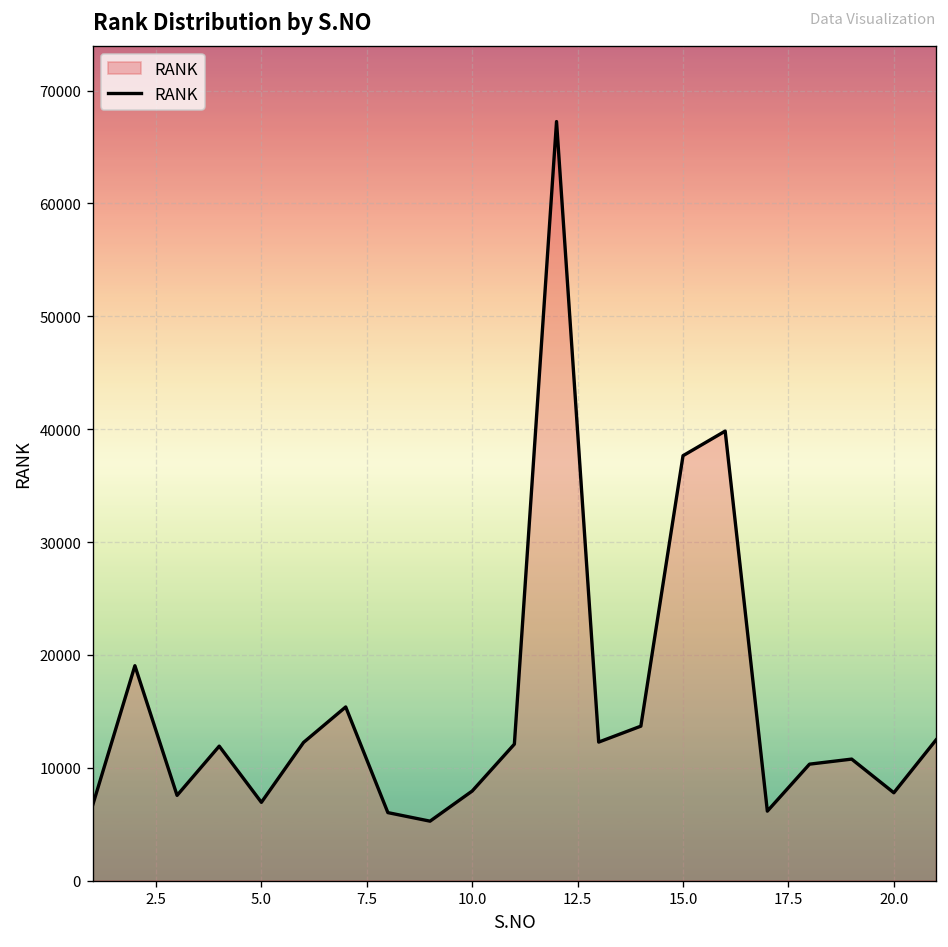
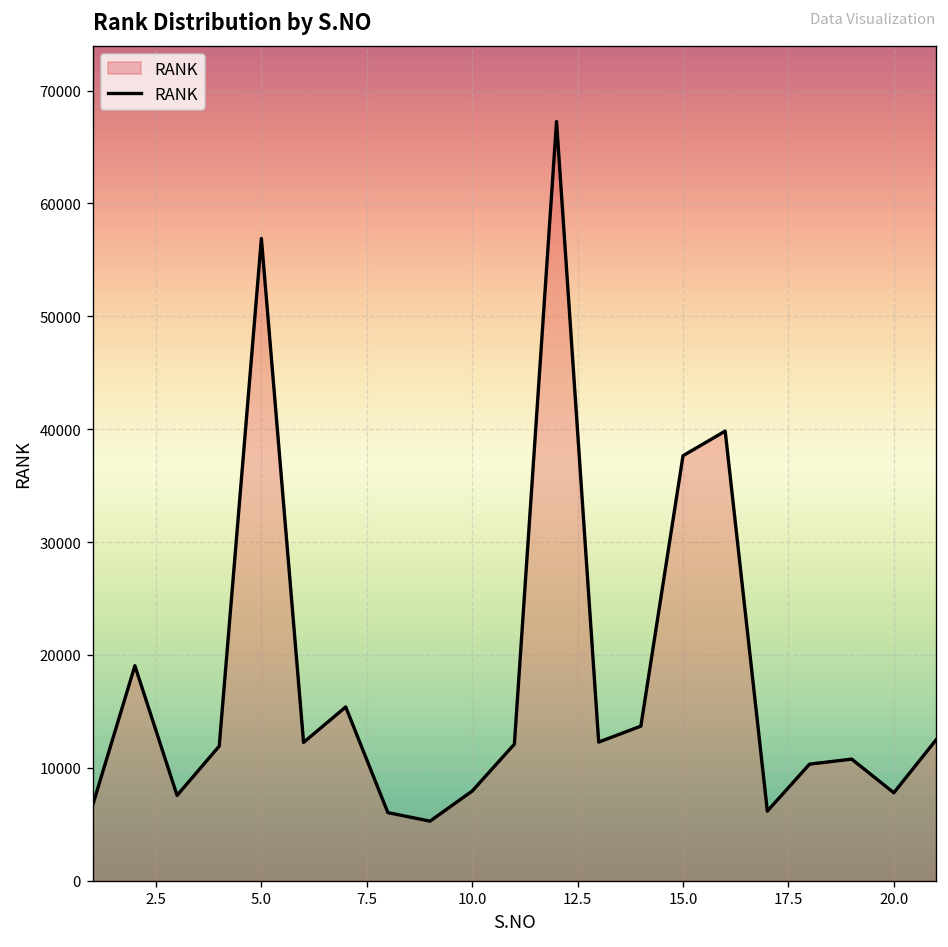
5.0: 7000 -> 57000
